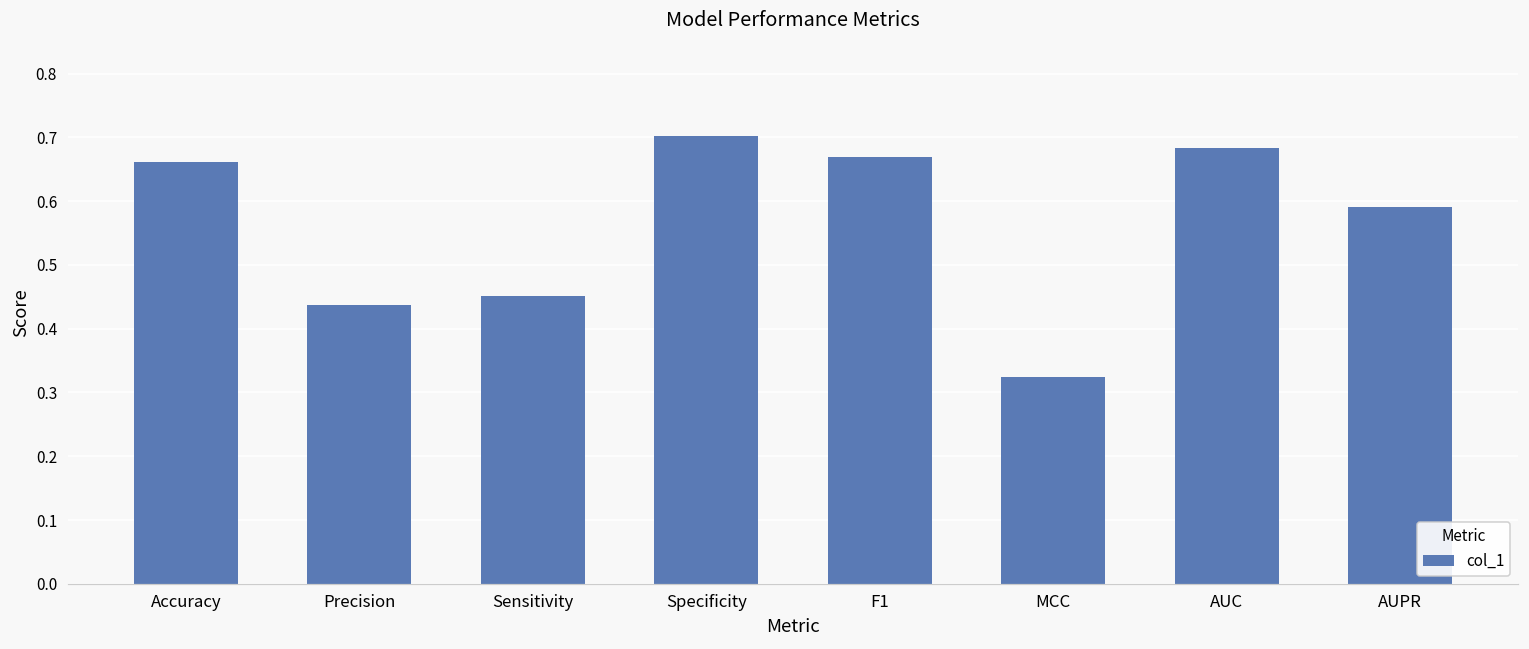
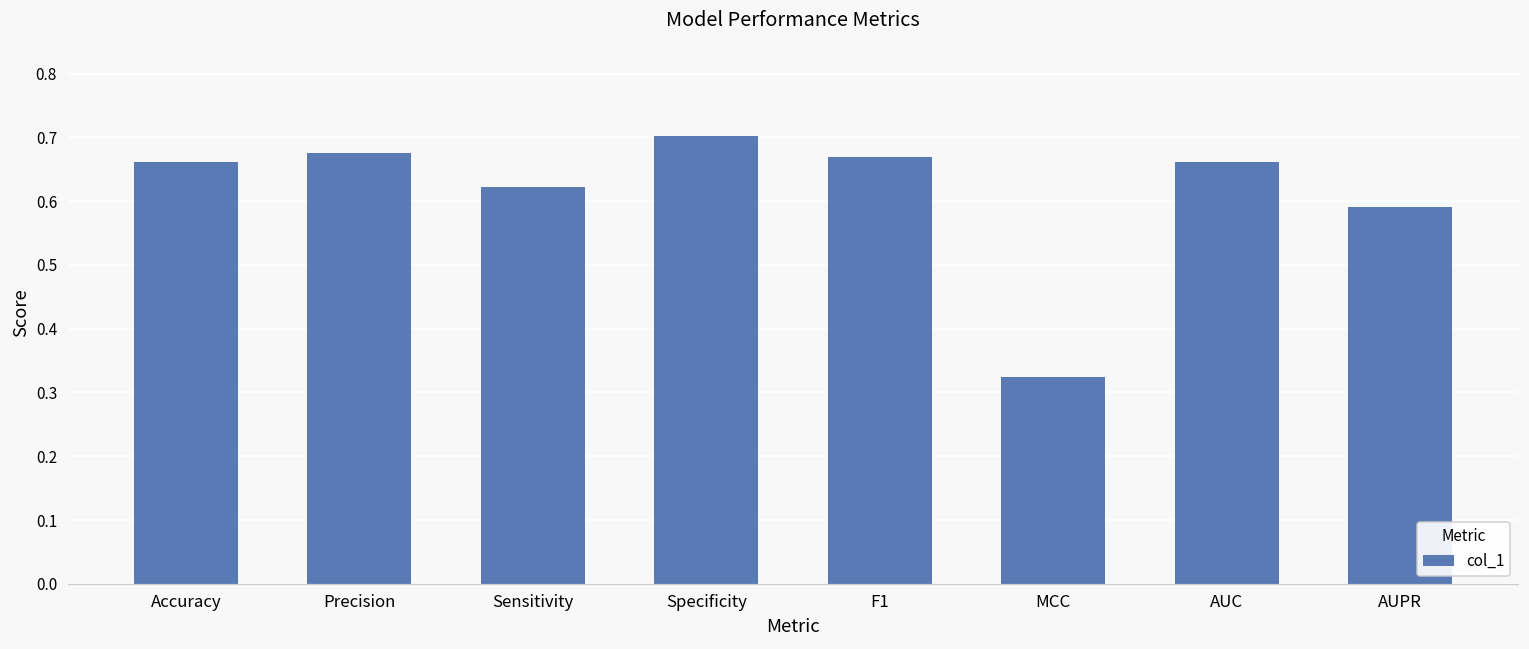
Precision: 0.44 -> 0.68
Sensitivity: 0.45 -> 0.62
AUC: 0.68 -> 0.66
